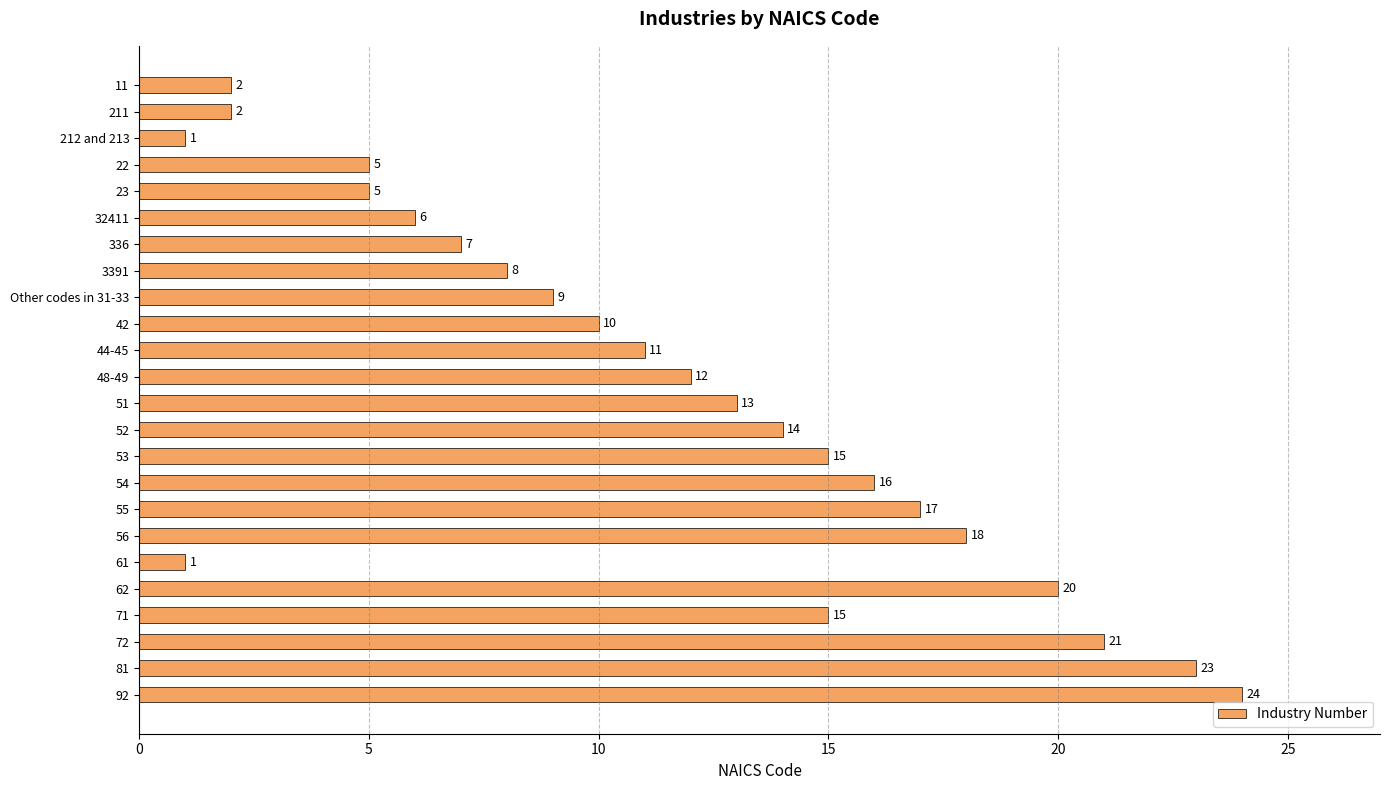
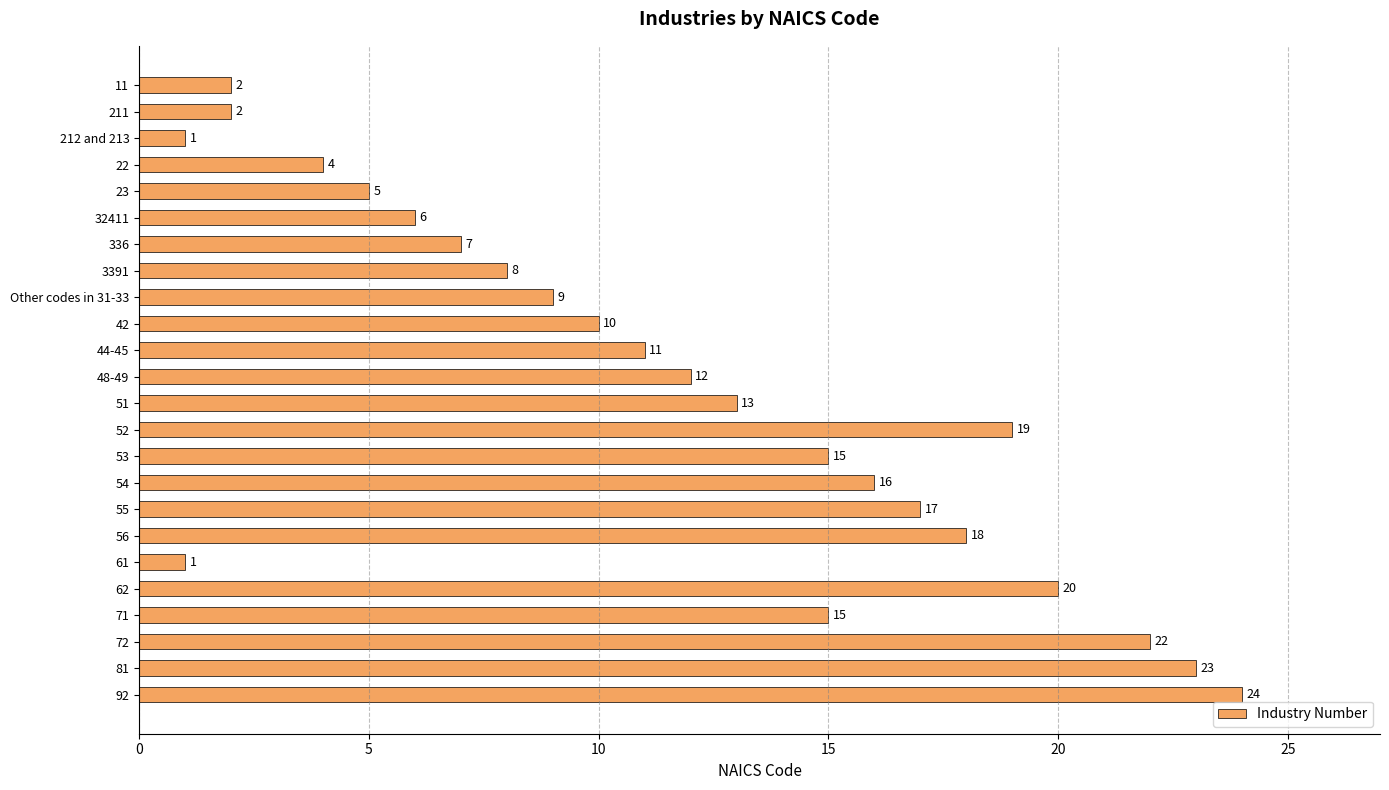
22: 5 -> 4
52: 14 -> 19
72: 21 -> 22
